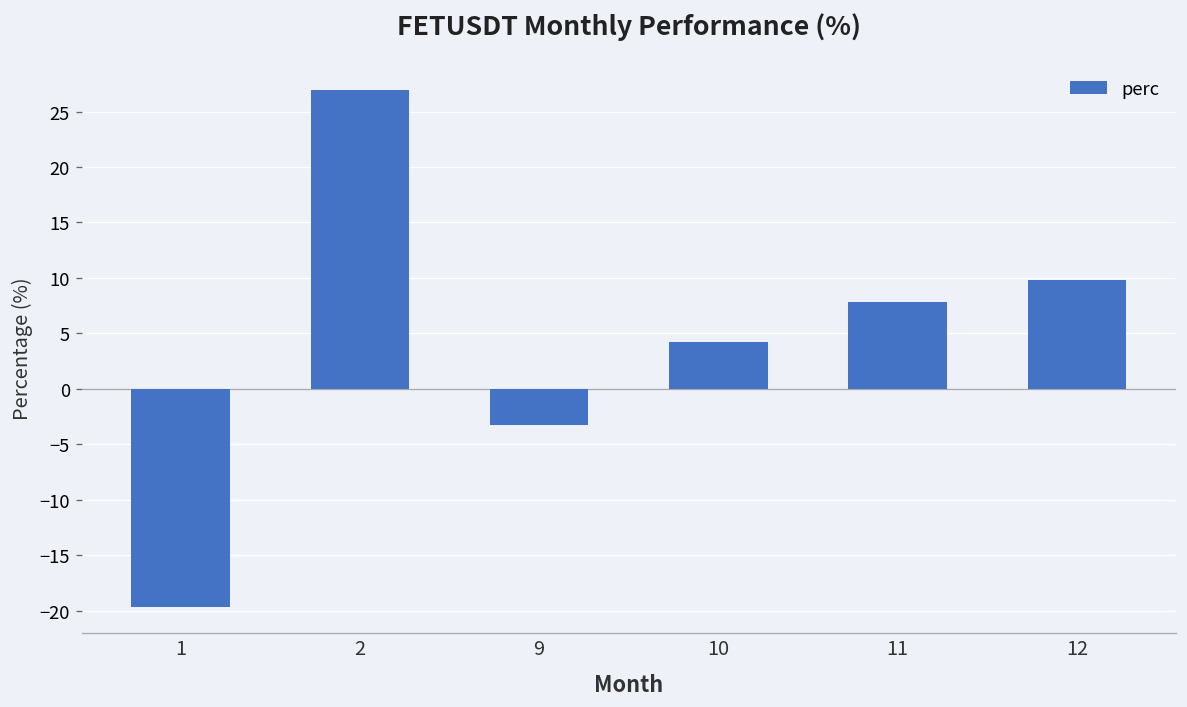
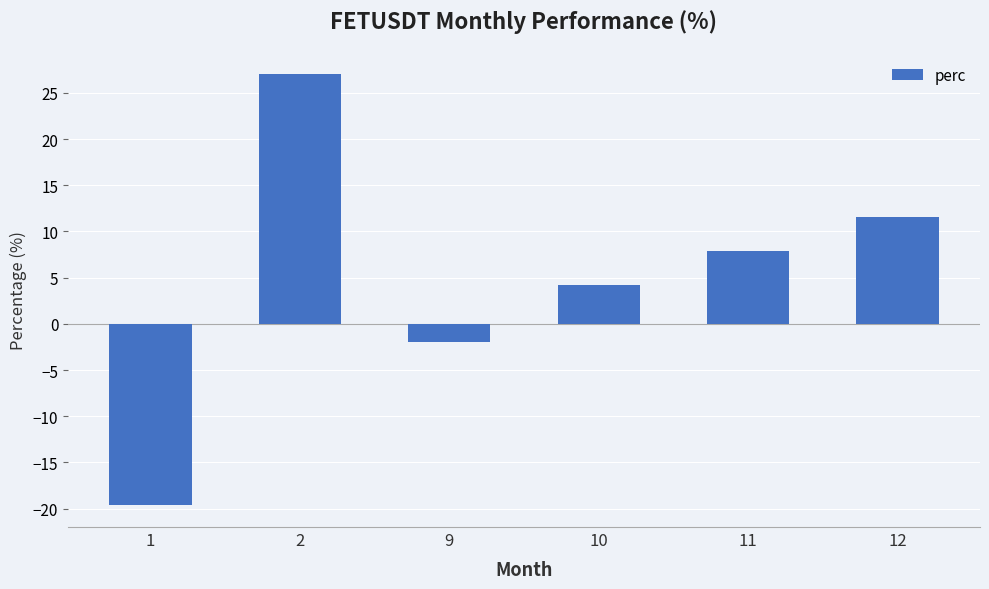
9: -3 -> -2
12: 10 -> 12
